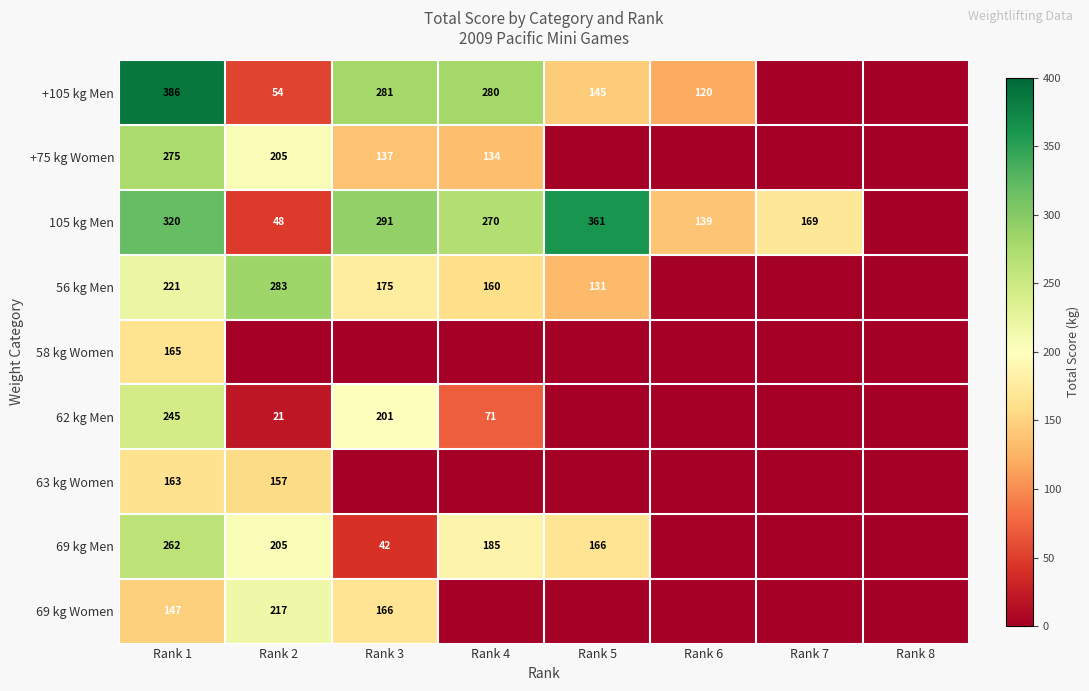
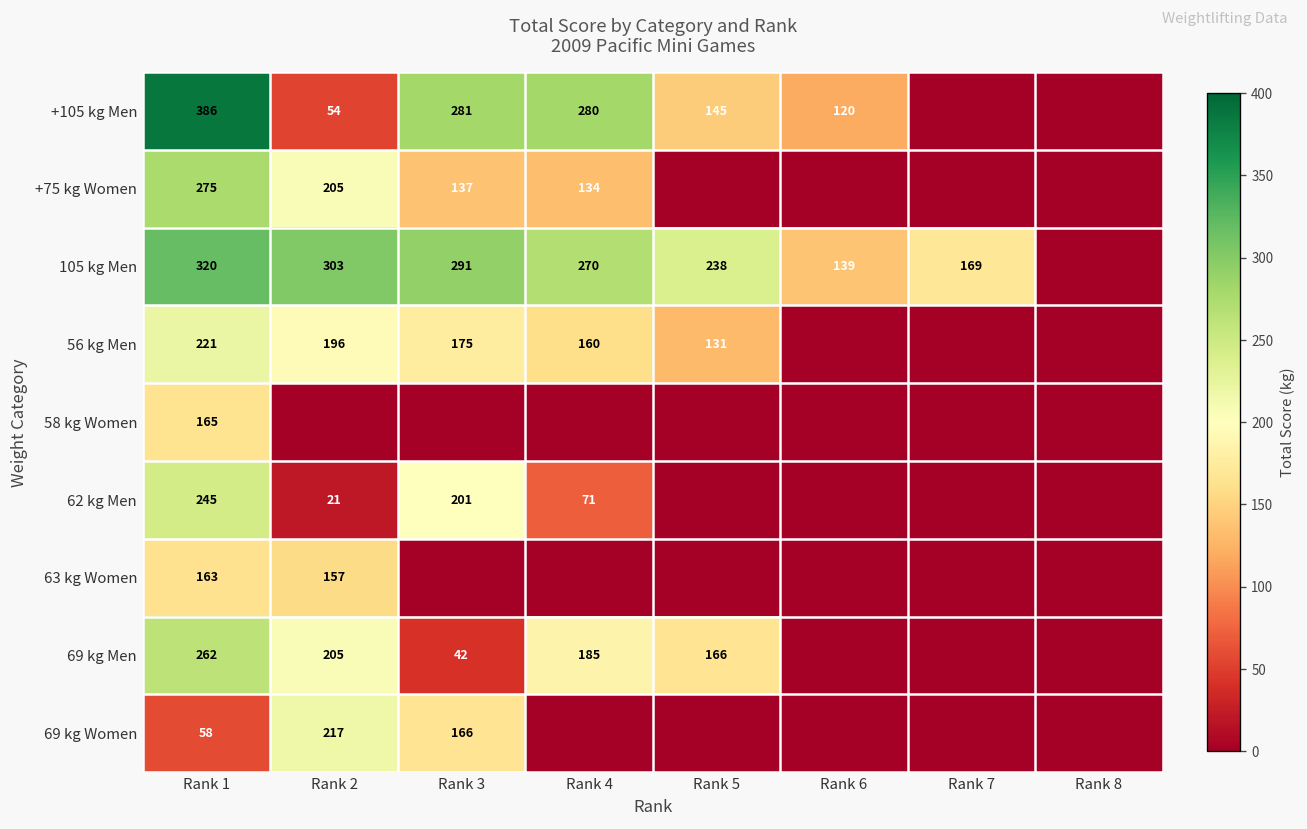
105 kg Men, Rank 2: 48 -> 303
105 kg Men, Rank 5: 361 -> 238
56 kg Men, Rank 2: 283 -> 196
69 kg Women, Rank 1: 147 -> 58
